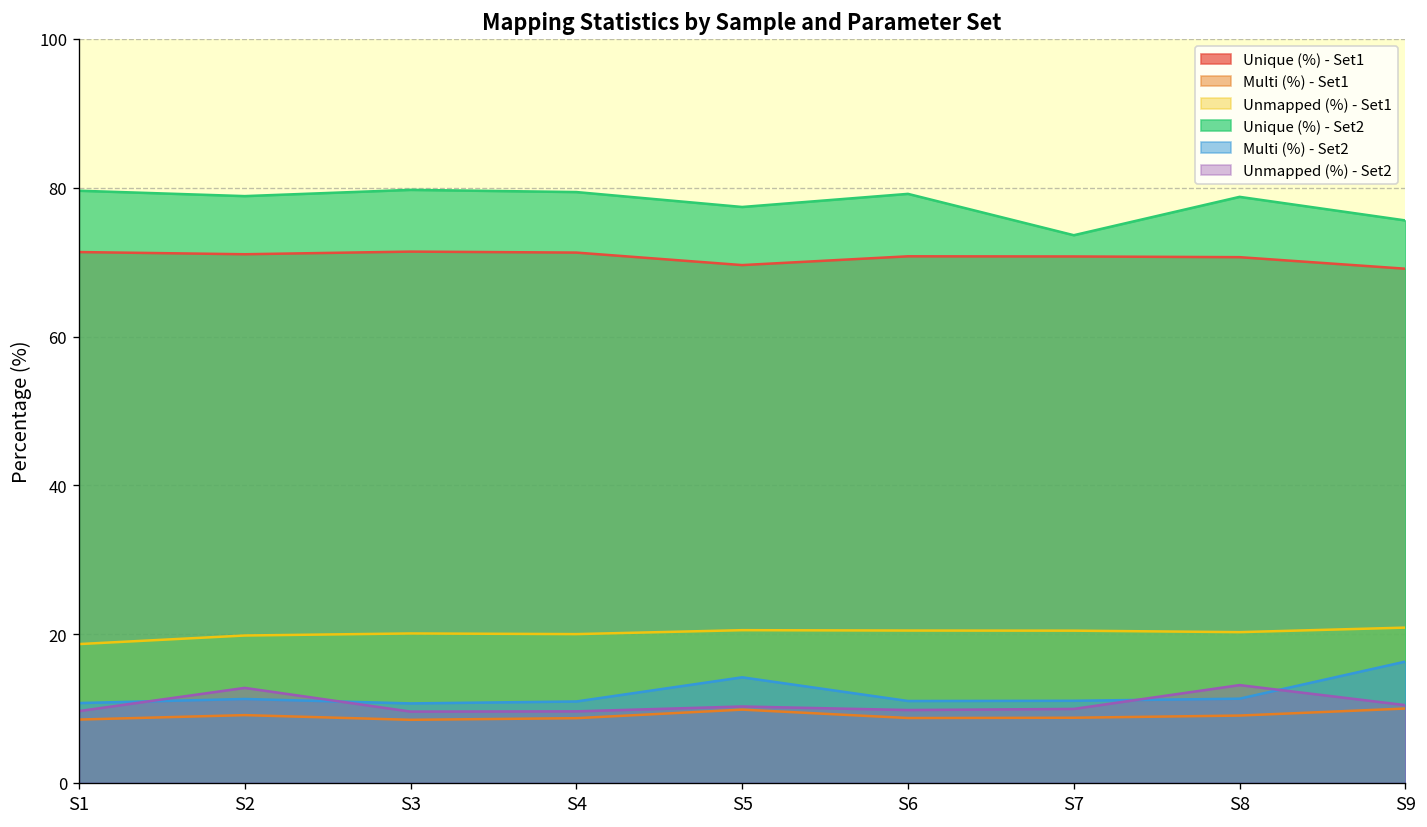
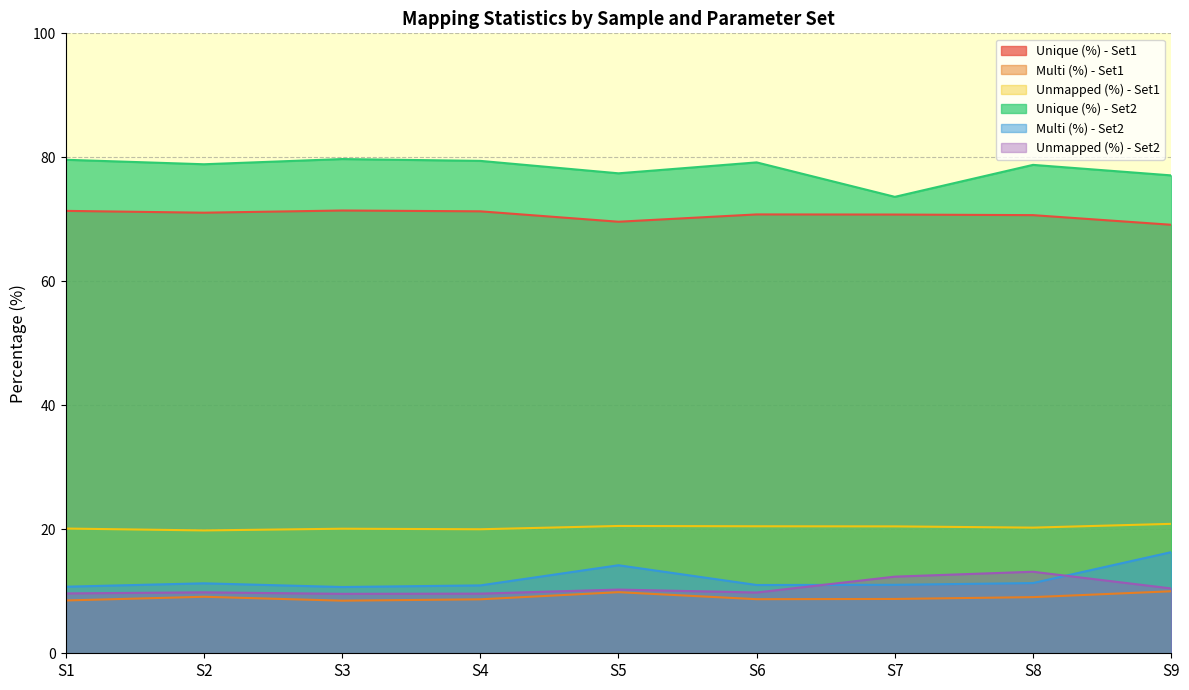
Unmapped (%) - Set1, S1: 19 -> 20
Unmapped (%) - Set2, S2: 13 -> 10
Unmapped (%) - Set2, S7: 10 -> 12
Unique (%) - Set2, S9: 76 -> 77
